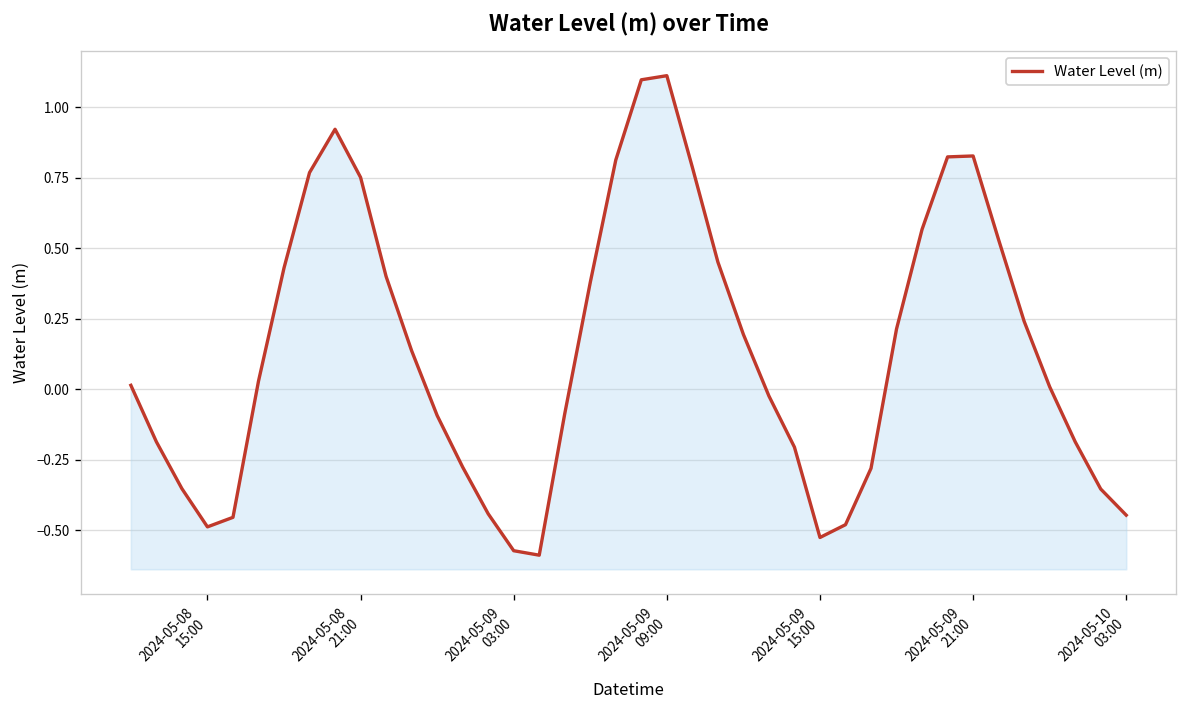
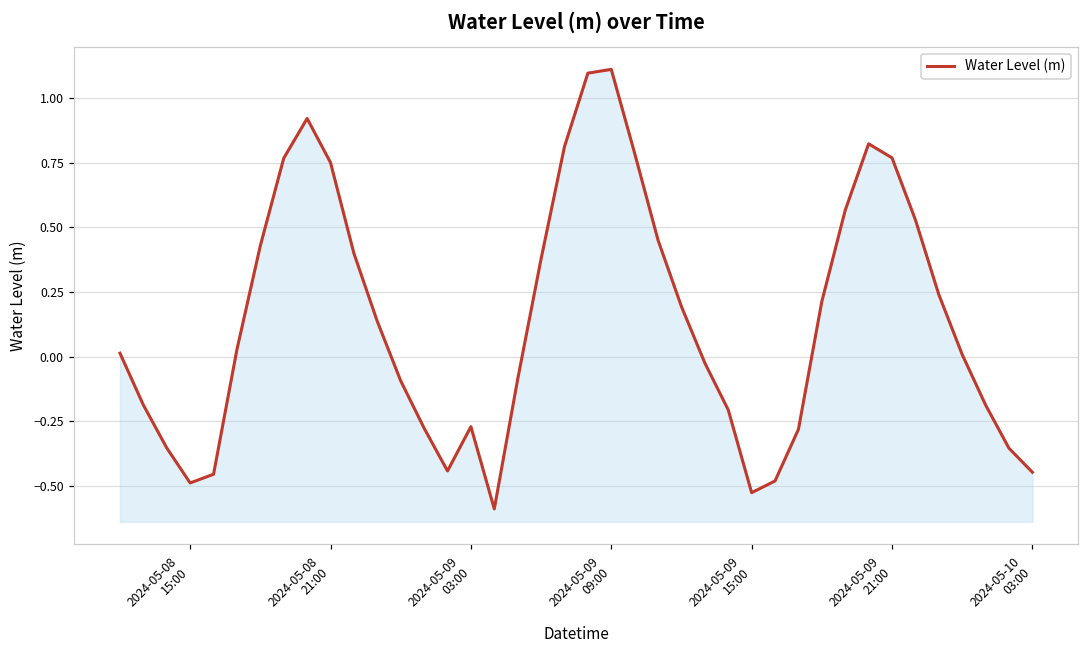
2024-05-09 03:00: -0.57 -> -0.27
2024-05-09 21:00: 0.83 -> 0.77
